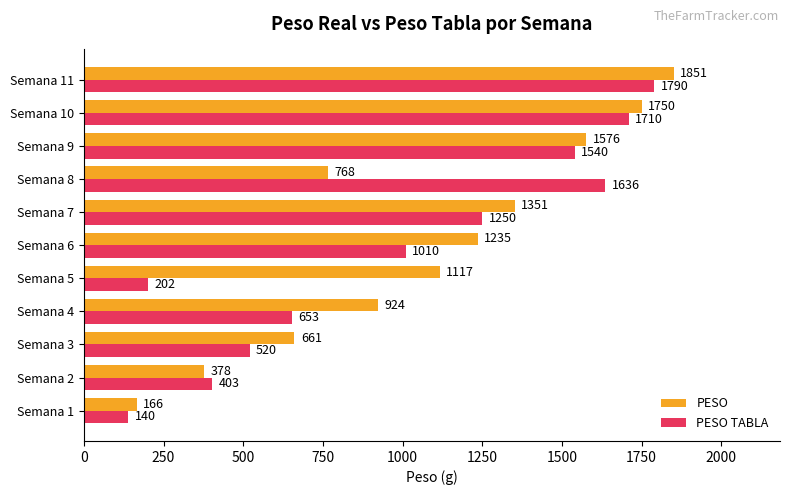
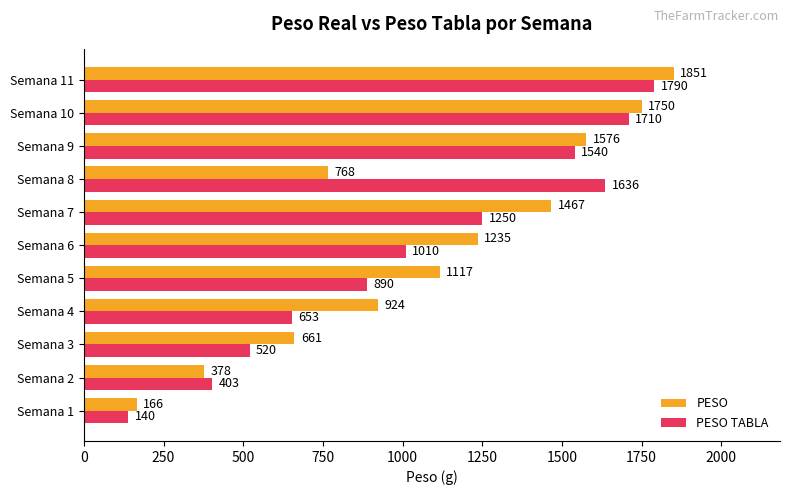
PESO, Semana 7: 1351 -> 1467
PESO TABLA, Semana 5: 202 -> 890
